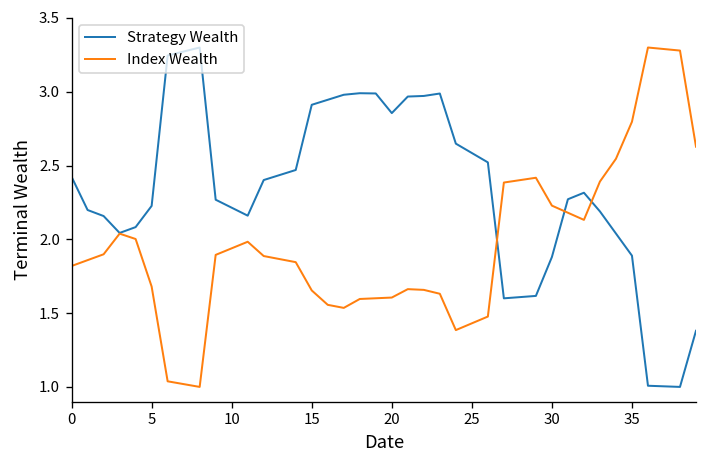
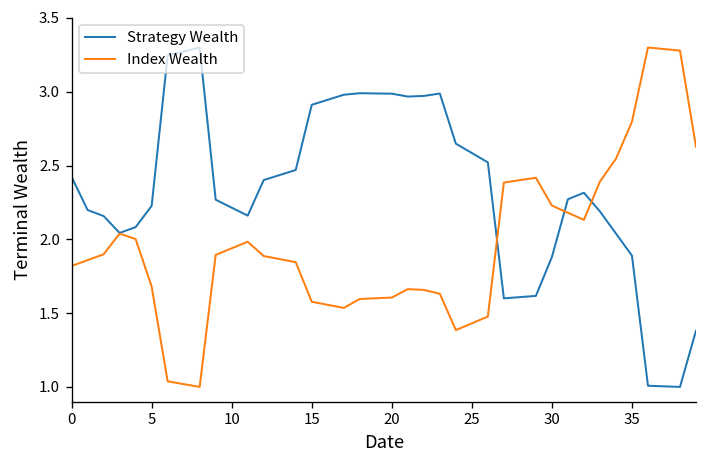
Index Wealth, 15: 1.65 -> 1.58
Strategy Wealth, 20: 2.86 -> 2.99
